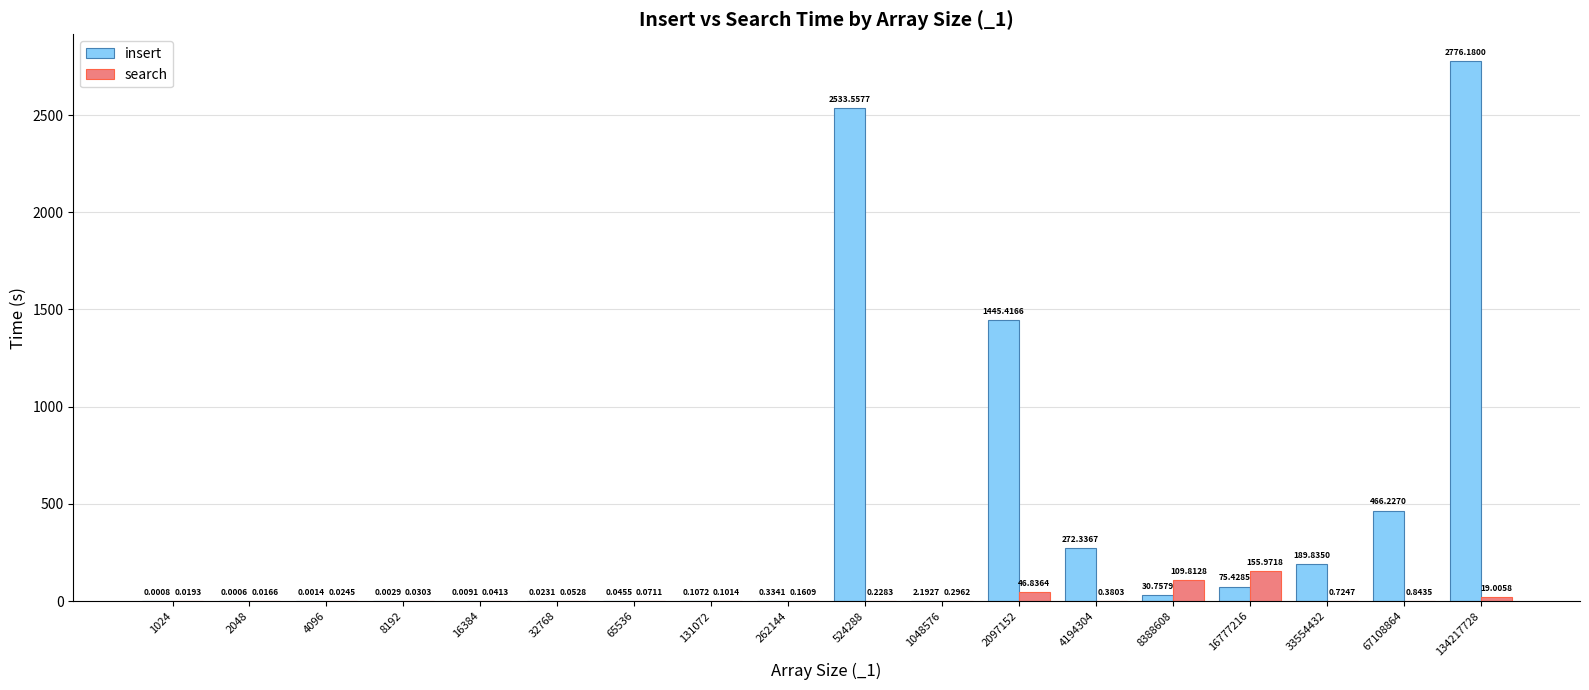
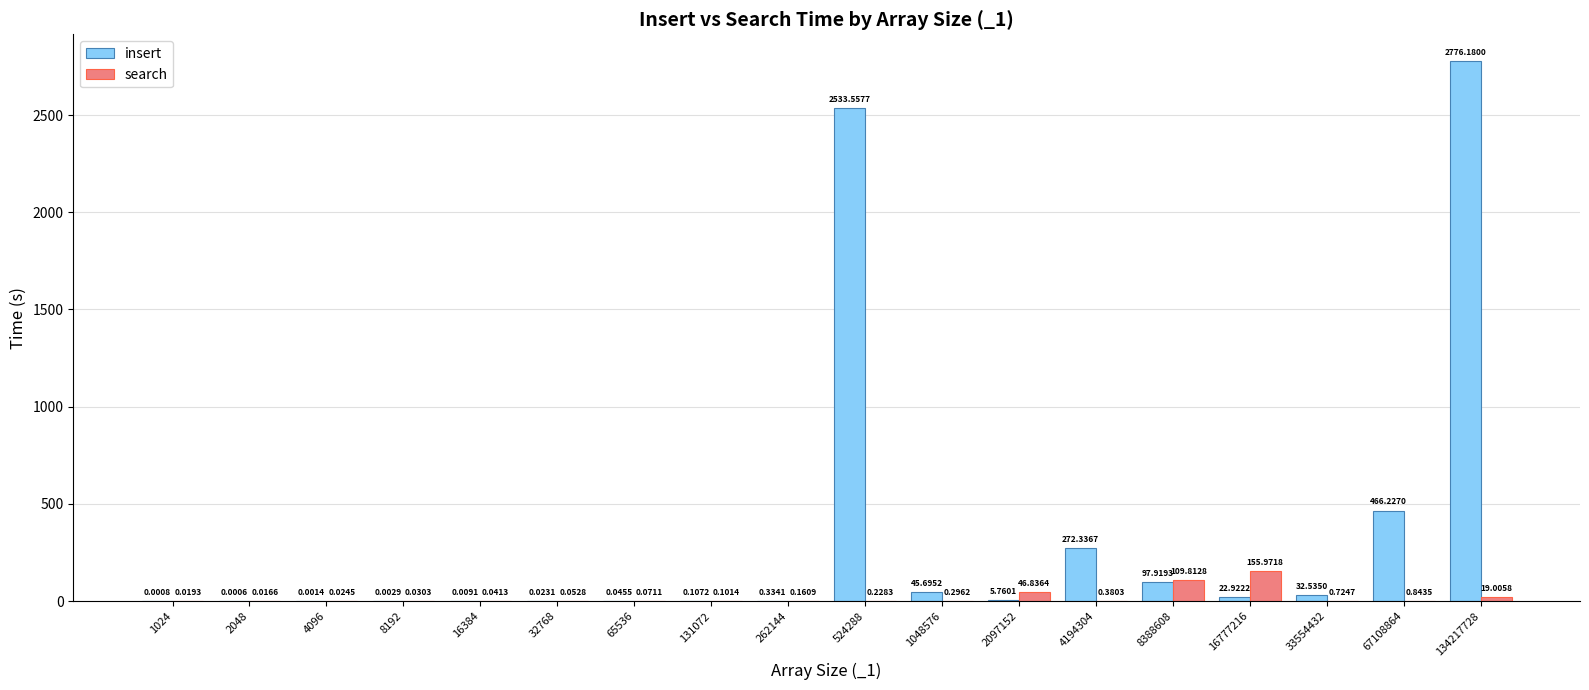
insert, 1048576: 2.1927 -> 45.6952
insert, 2097152: 1445.4166 -> 5.7601
insert, 8388608: 30.7579 -> 97.9193
insert, 16777216: 75.4285 -> 22.9222
insert, 33554432: 189.8350 -> 32.5350
